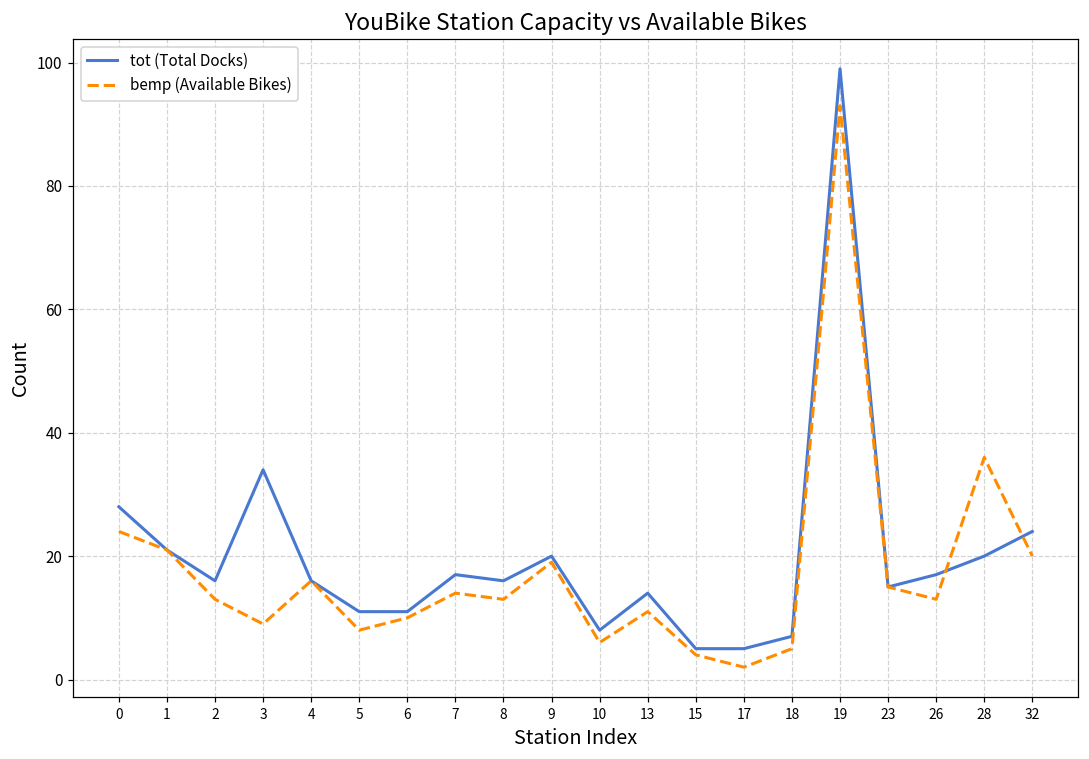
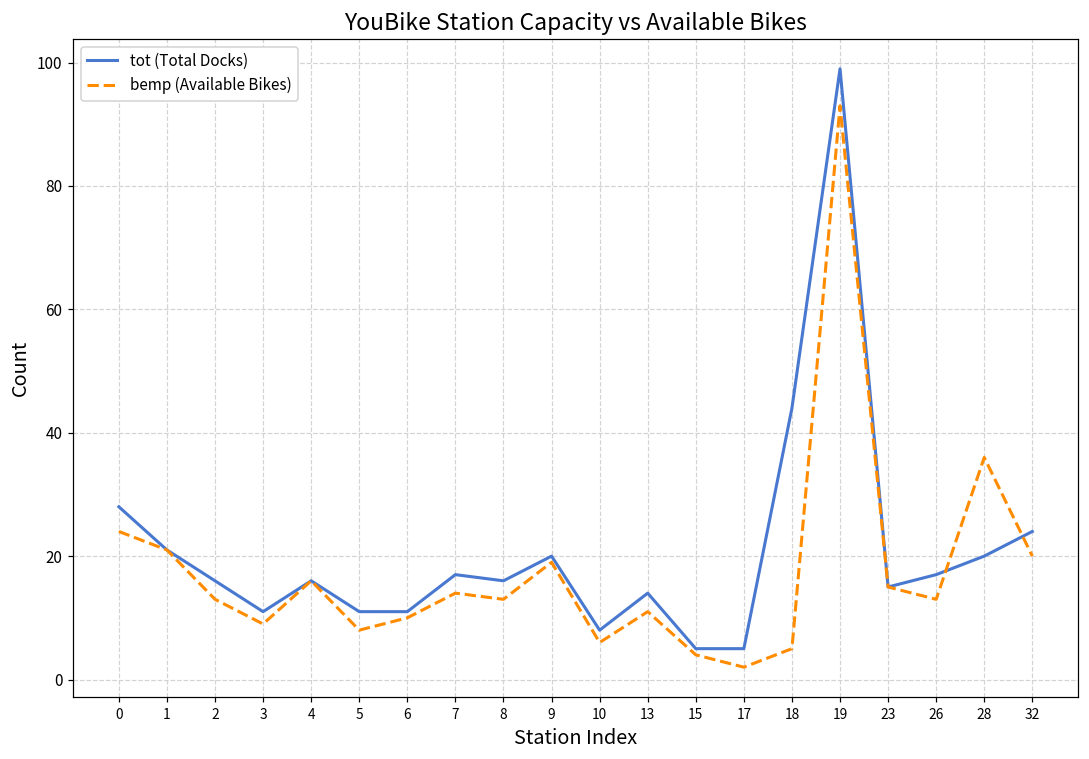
tot (Total Docks), 3: 34 -> 11
tot (Total Docks), 18: 7 -> 44
